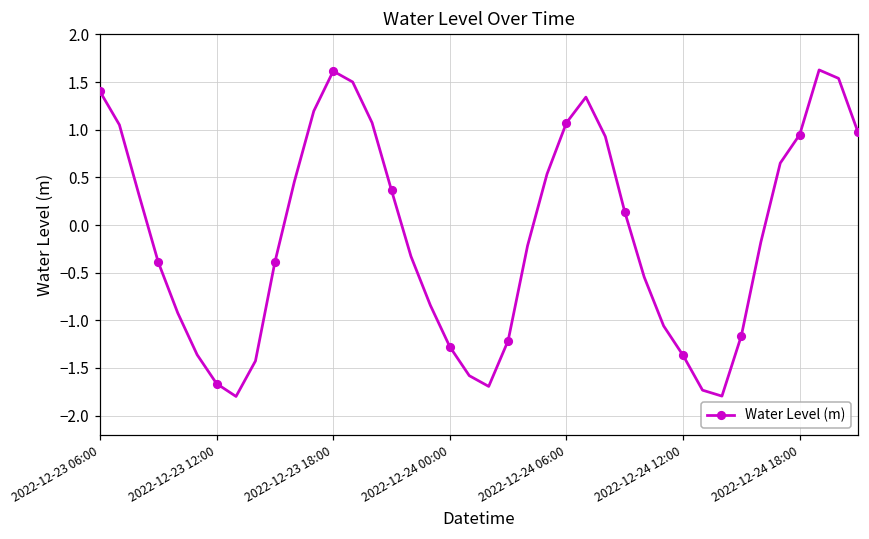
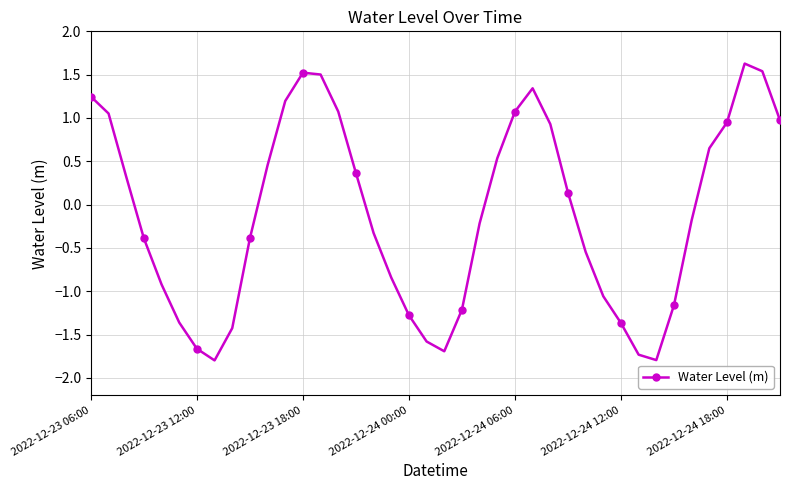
2022-12-23 06:00: 1.4 -> 1.2
2022-12-23 18:00: 1.6 -> 1.5
